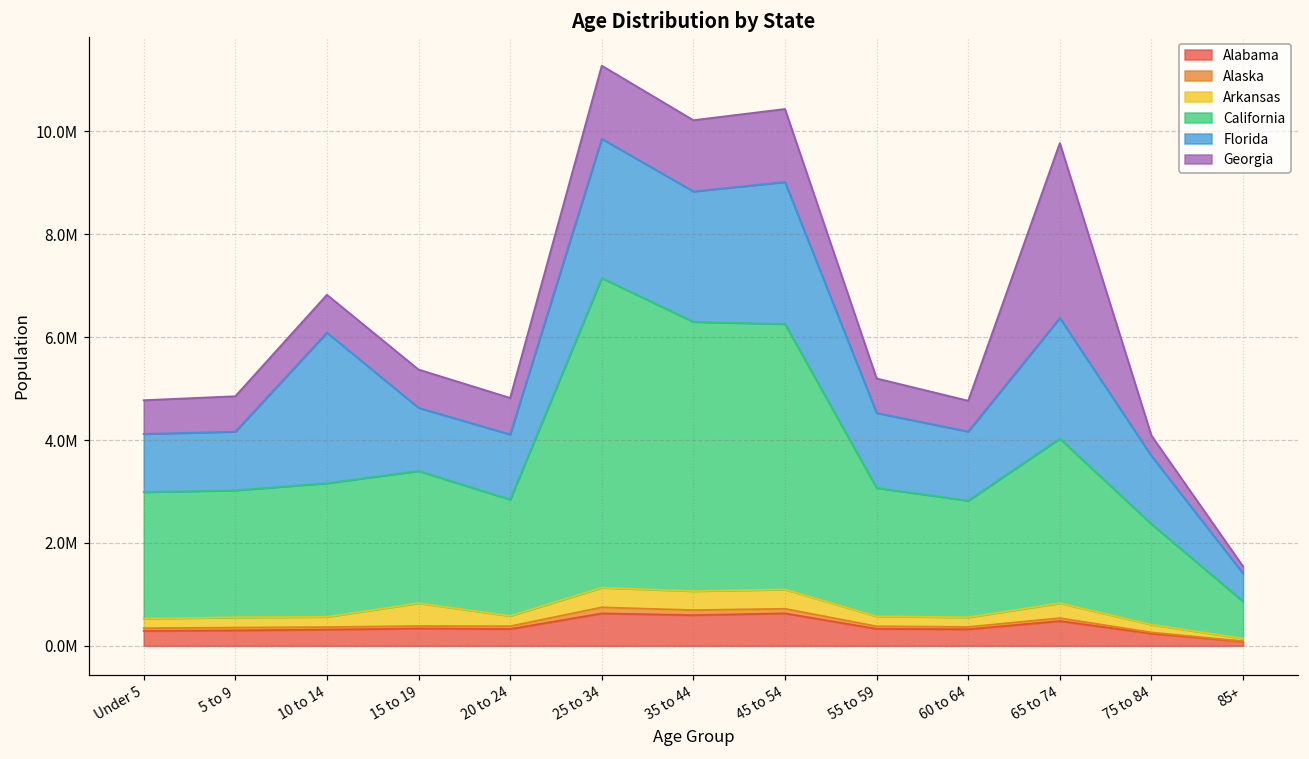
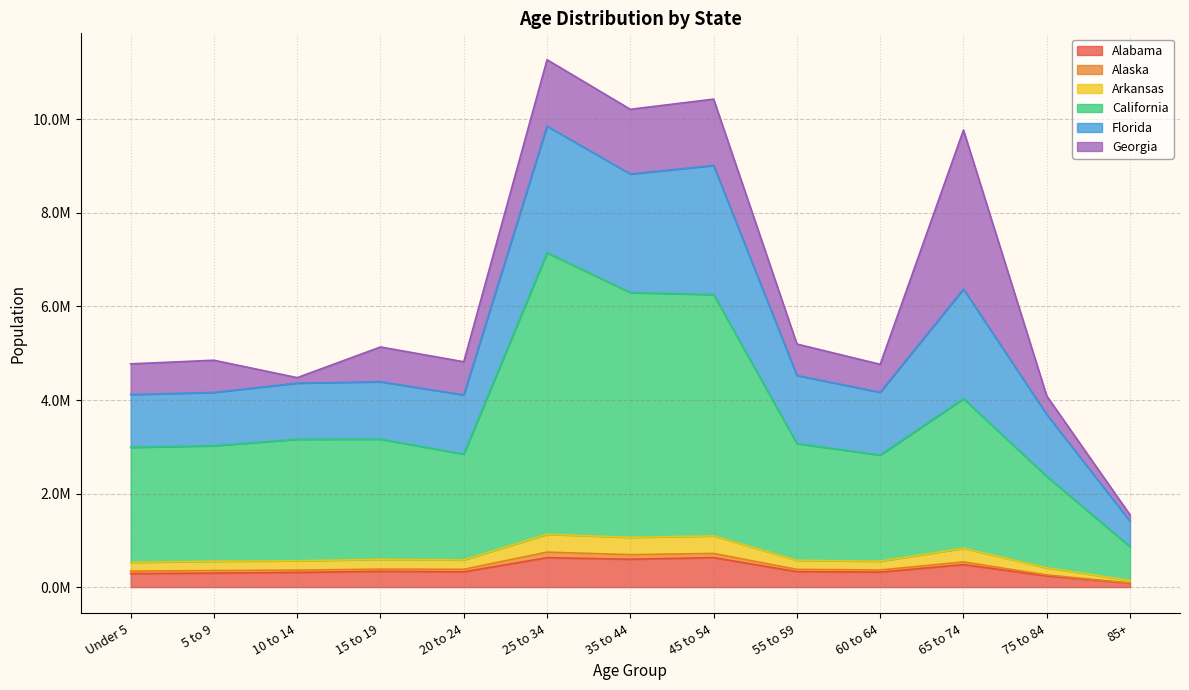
Florida, 10 to 14: 2900000 -> 1200000
Georgia, 10 to 14: 700000 -> 100000
Arkansas, 15 to 19: 400000 -> 200000
